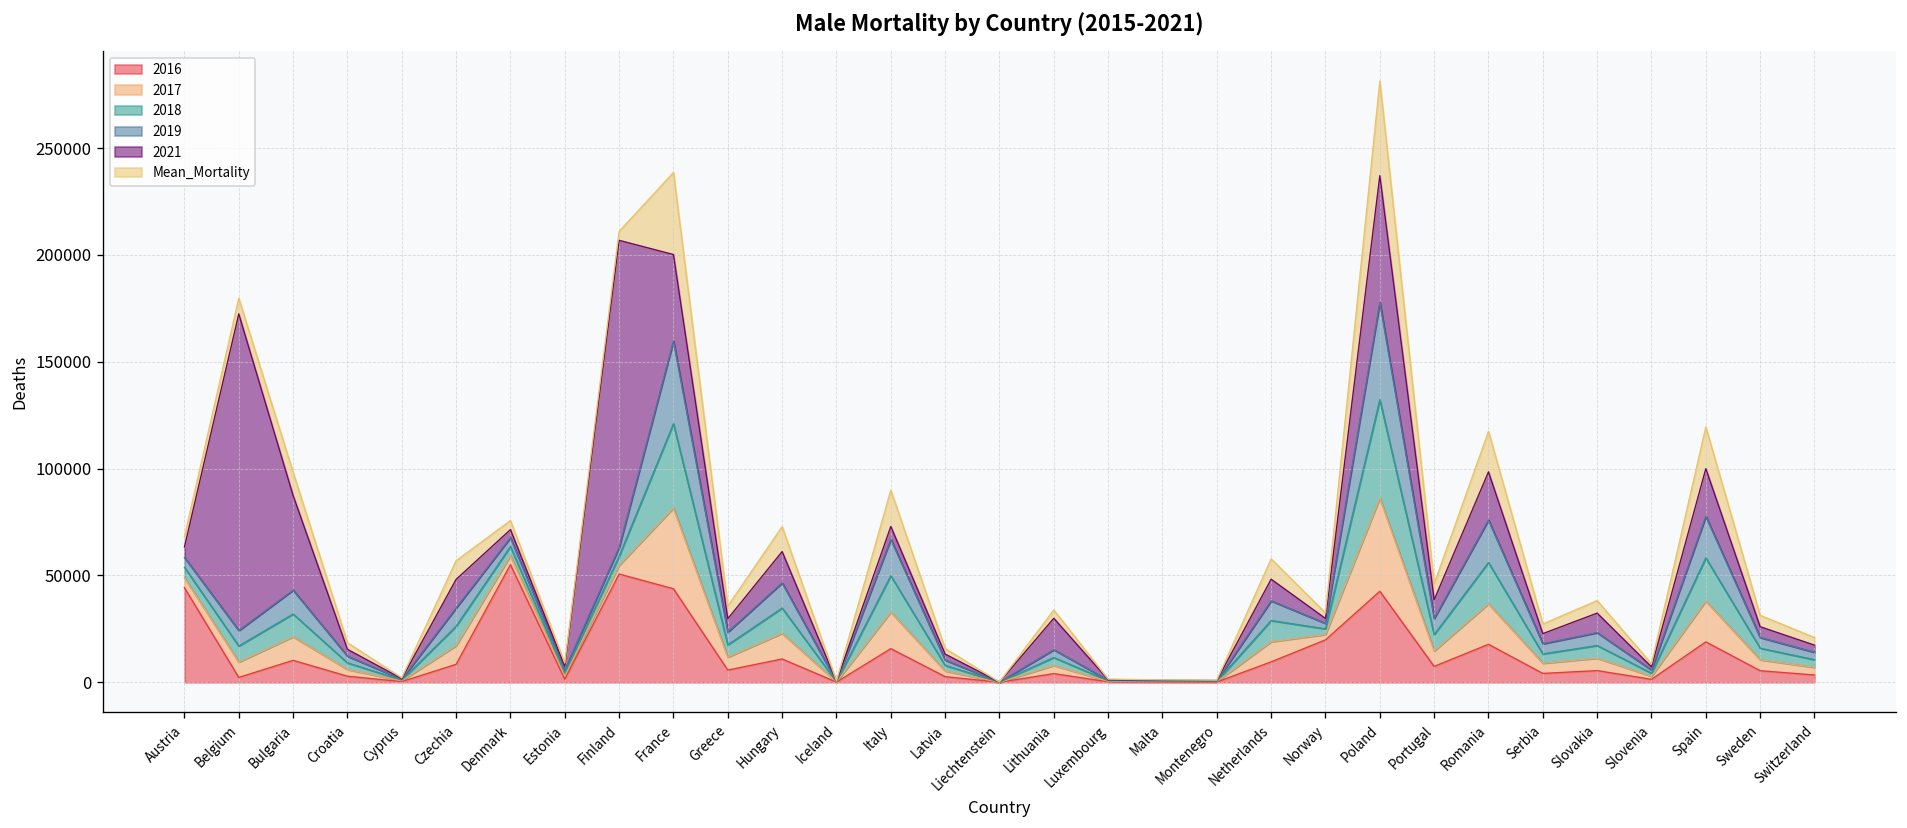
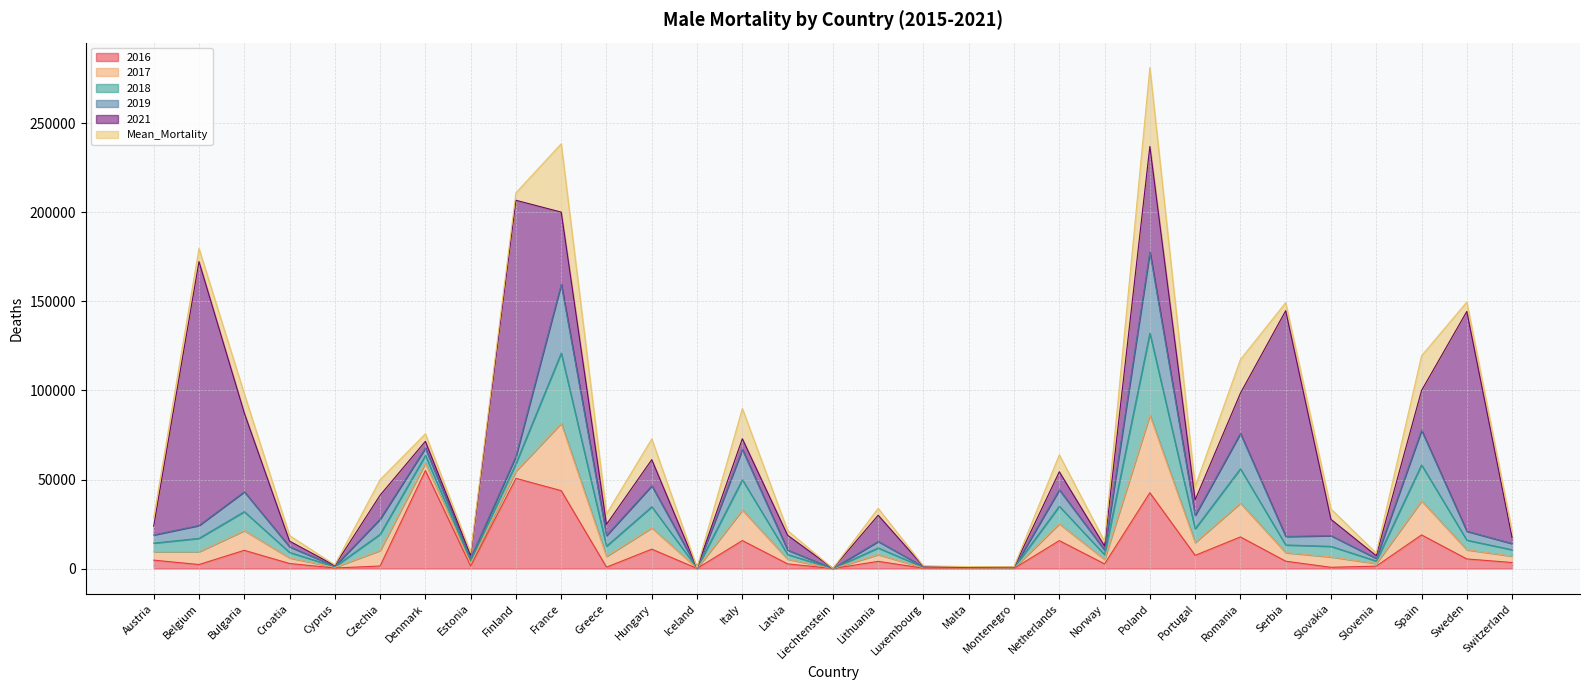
2016, Austria: 44000 -> 5000
2016, Czechia: 8000 -> 1000
2016, Greece: 6000 -> 1000
2021, Latvia: 3000 -> 8000
2016, Netherlands: 10000 -> 16000
2016, Norway: 20000 -> 3000
2021, Serbia: 5000 -> 127000
2016, Slovakia: 5000 -> 1000
2021, Sweden: 5000 -> 123000
